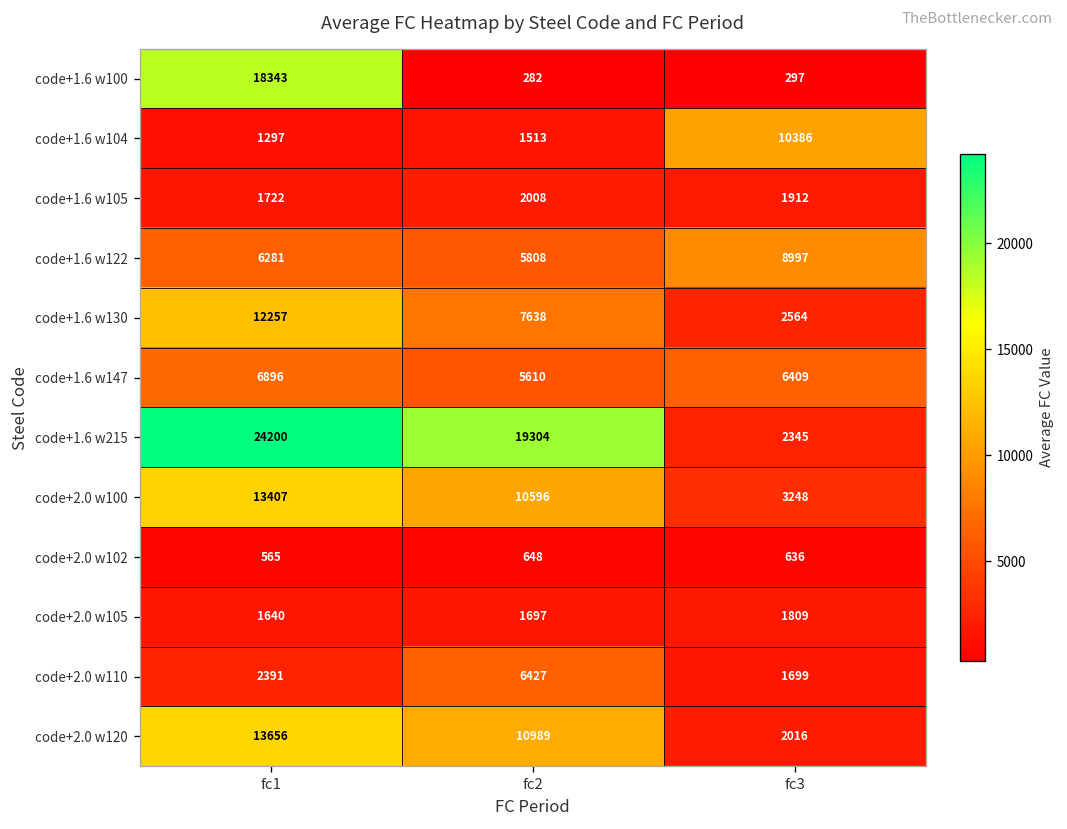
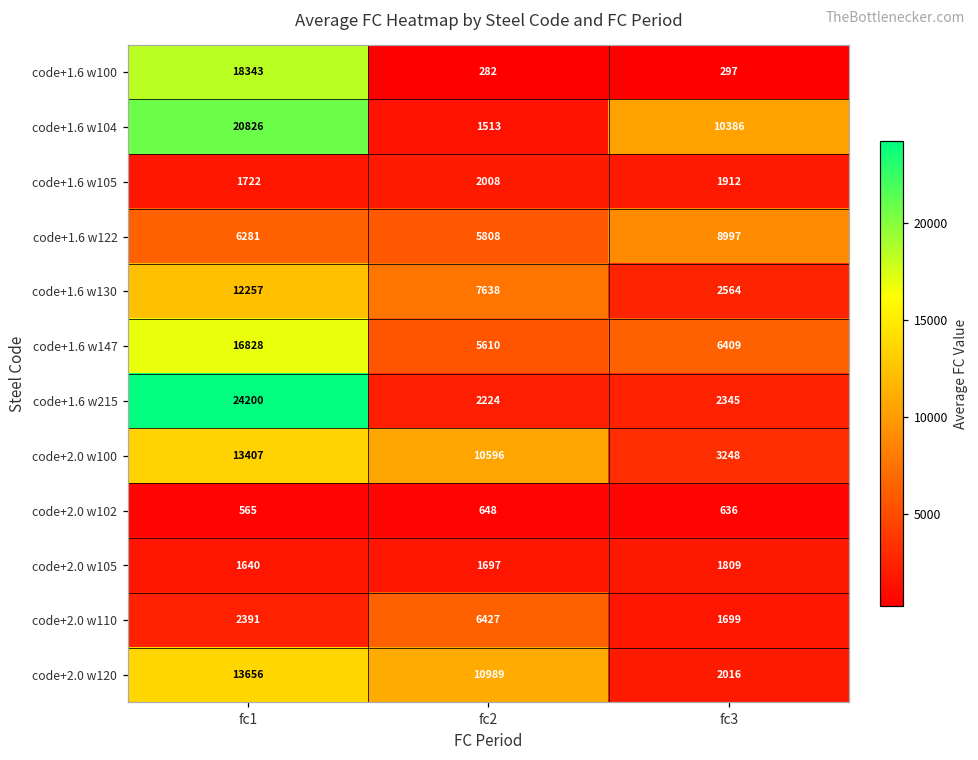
code+1.6 w104, fc1: 1297 -> 20826
code+1.6 w147, fc1: 6896 -> 16828
code+1.6 w215, fc2: 19304 -> 2224
